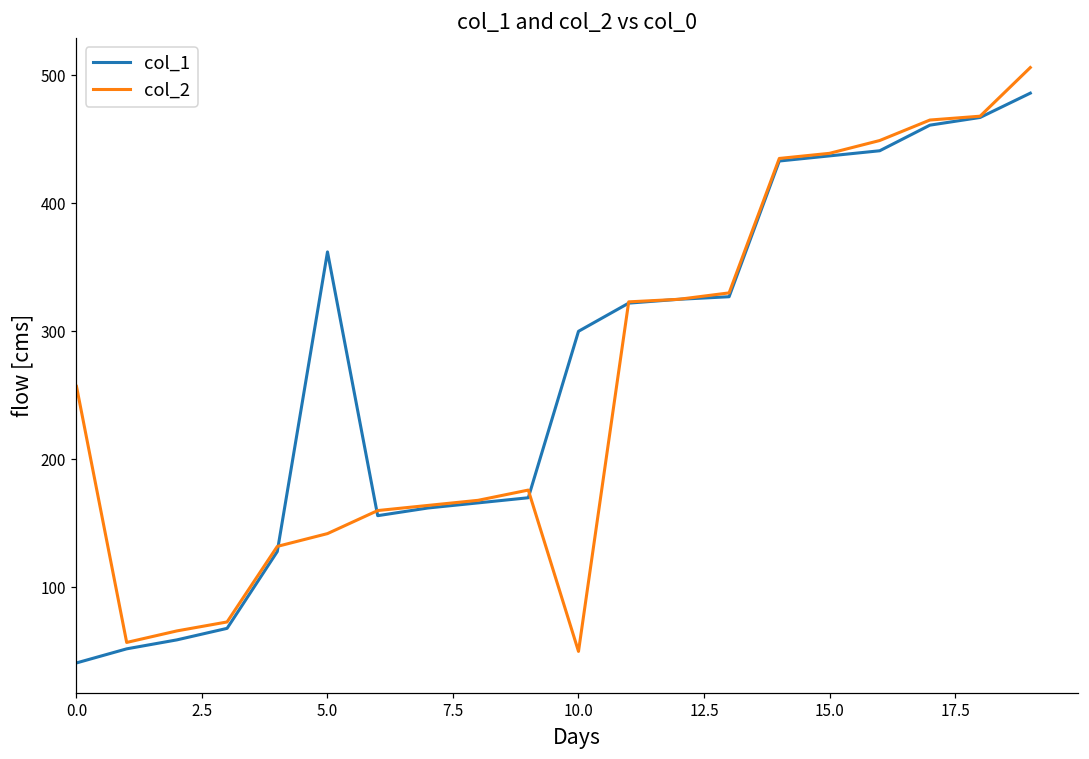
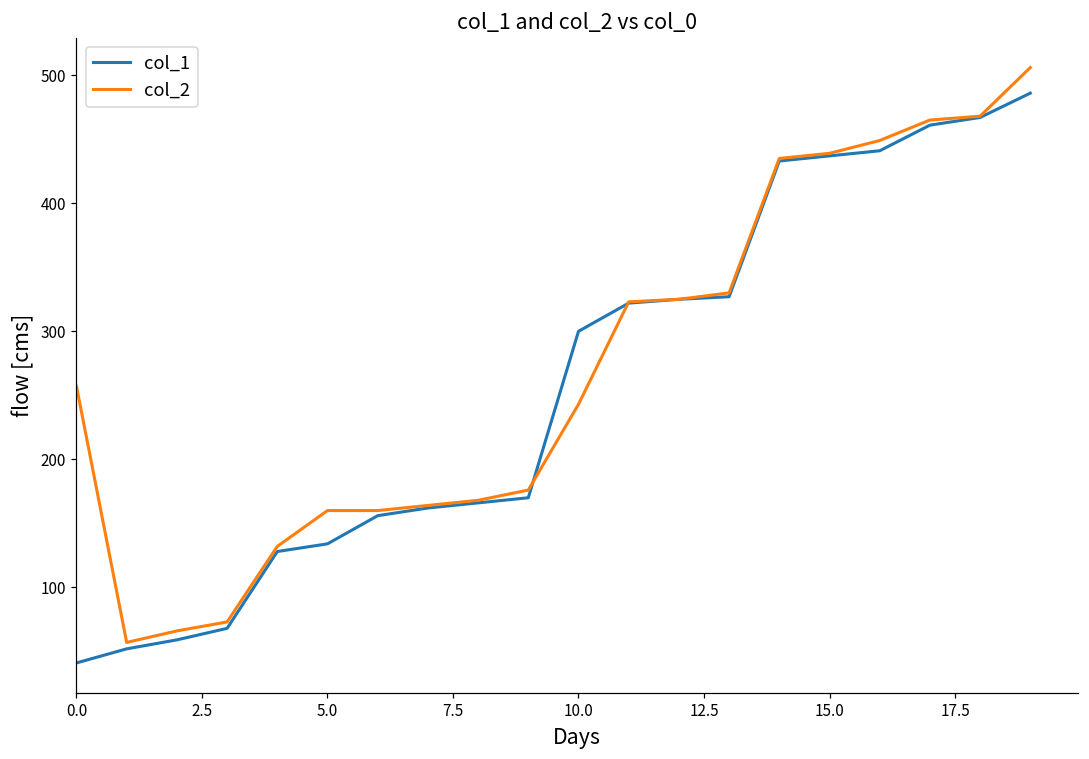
col_1, 5.0: 362 -> 134
col_2, 5.0: 142 -> 160
col_2, 10.0: 50 -> 243
